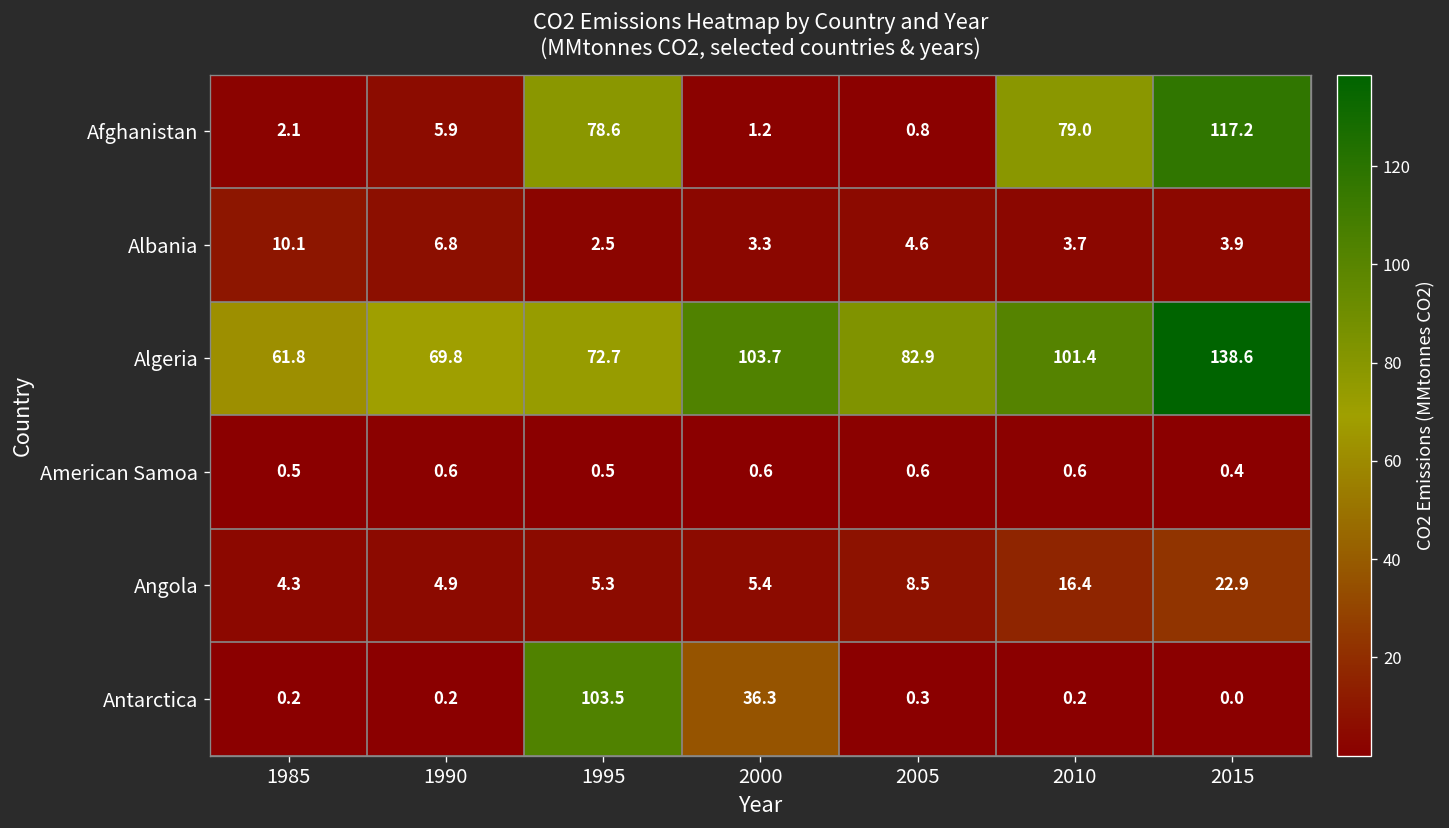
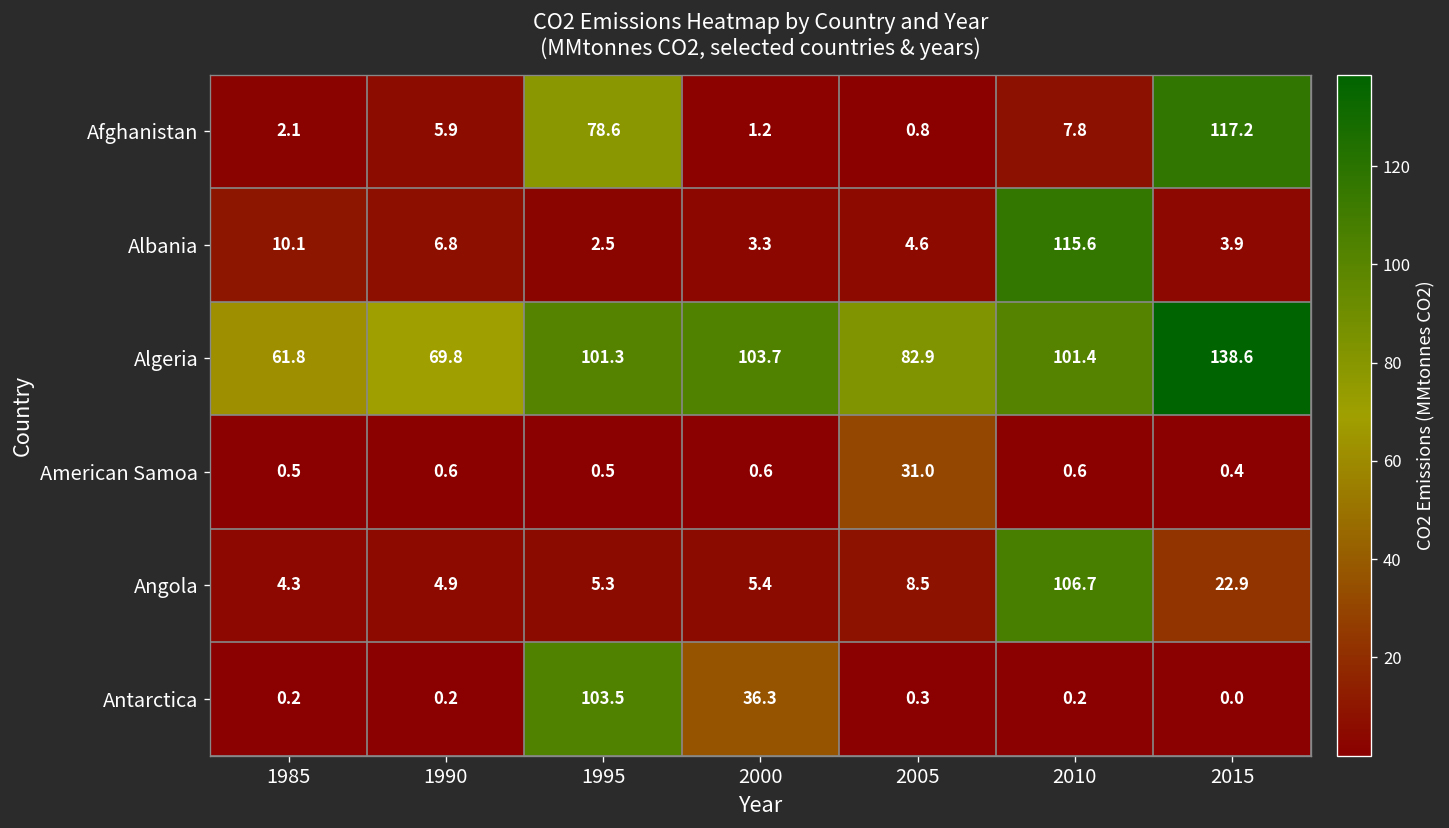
Afghanistan, 2010: 79.0 -> 7.8
Albania, 2010: 3.7 -> 115.6
Algeria, 1995: 72.7 -> 101.3
American Samoa, 2005: 0.6 -> 31.0
Angola, 2010: 16.4 -> 106.7
